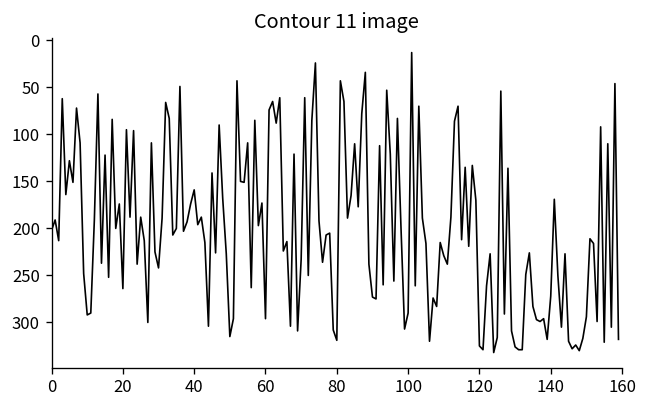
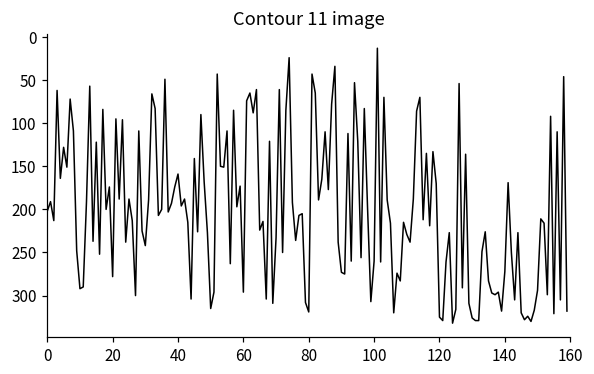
20: 260 -> 280
100: 290 -> 260
